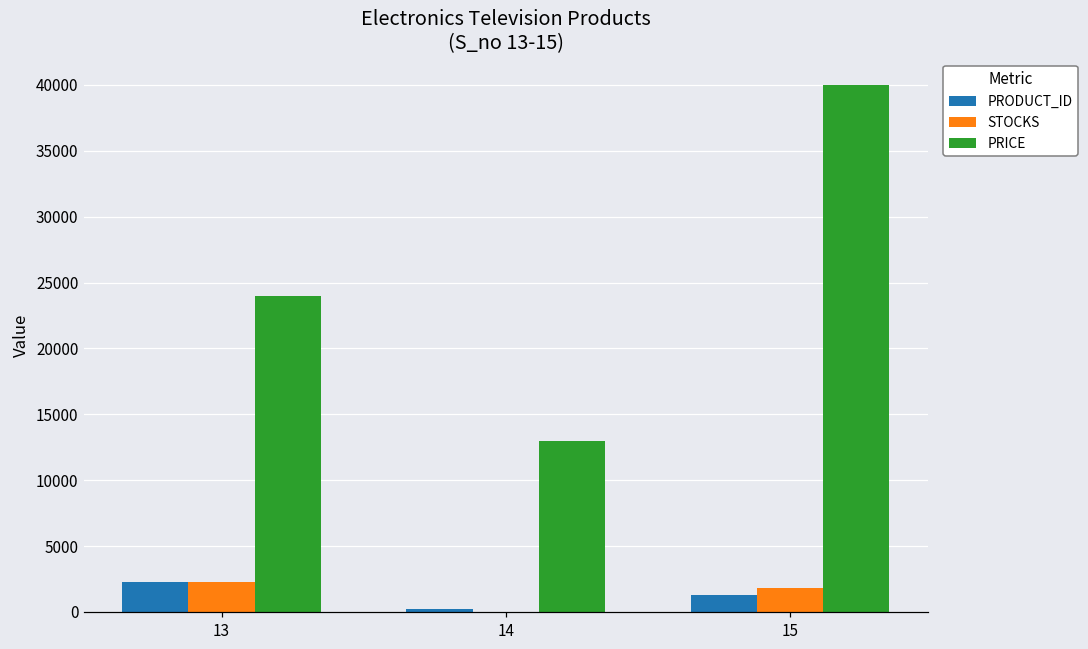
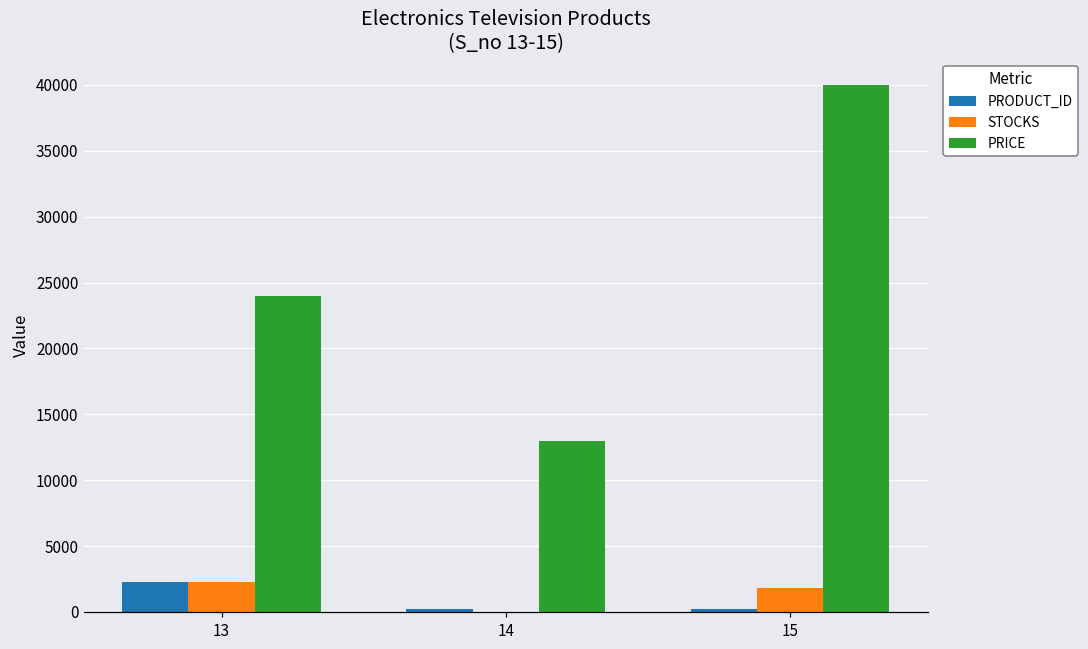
PRODUCT_ID, 15: 1300 -> 200
